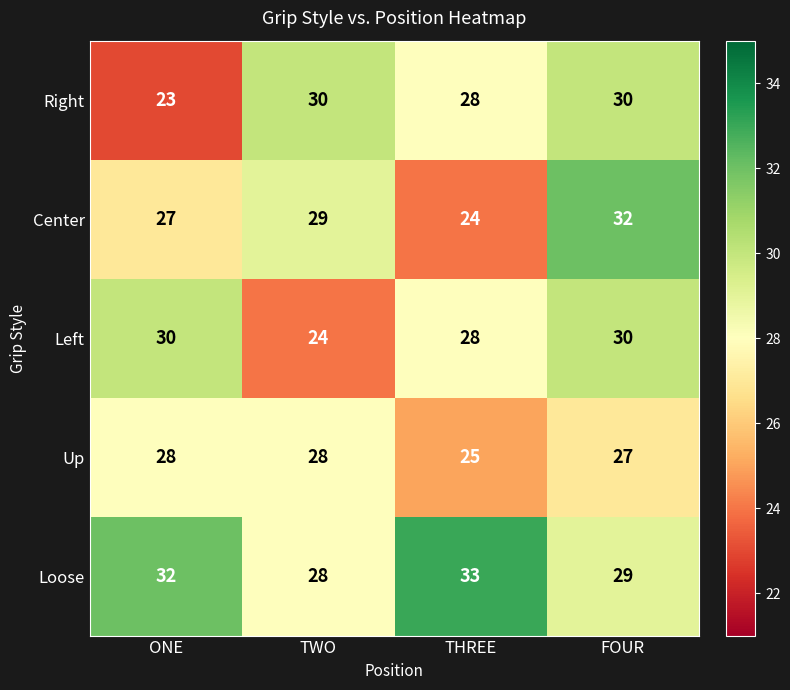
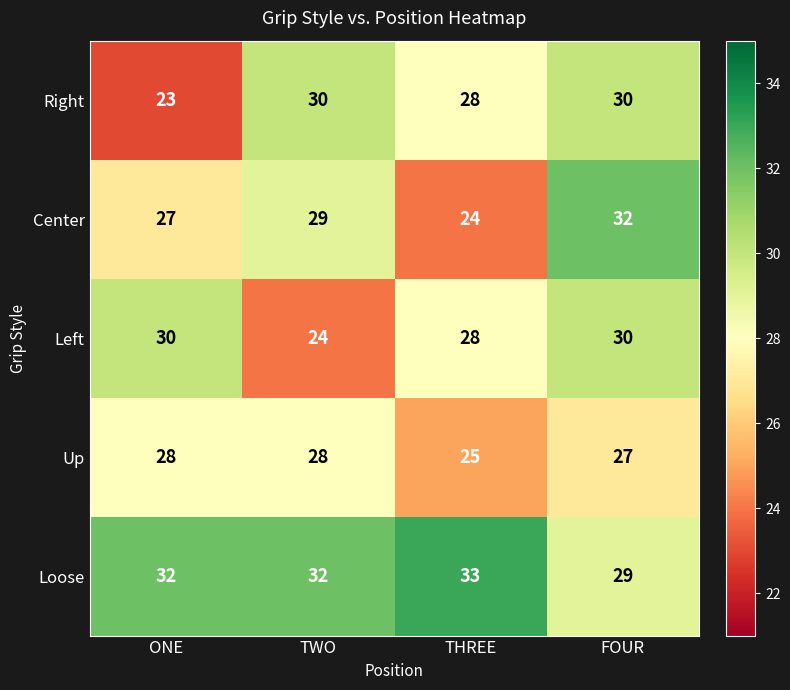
Loose, TWO: 28 -> 32
